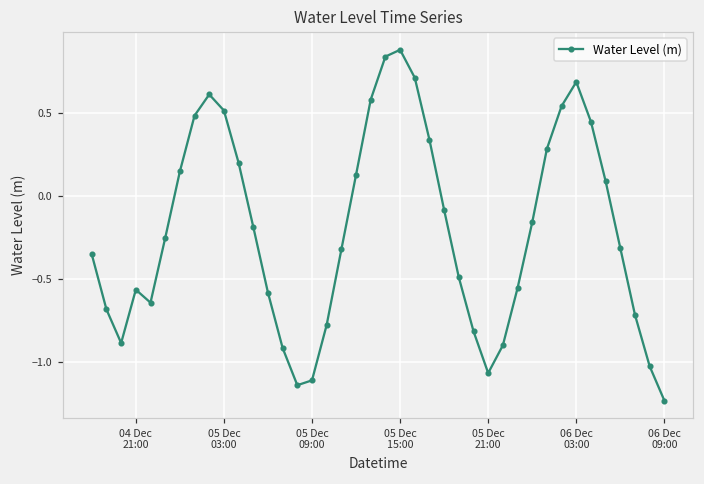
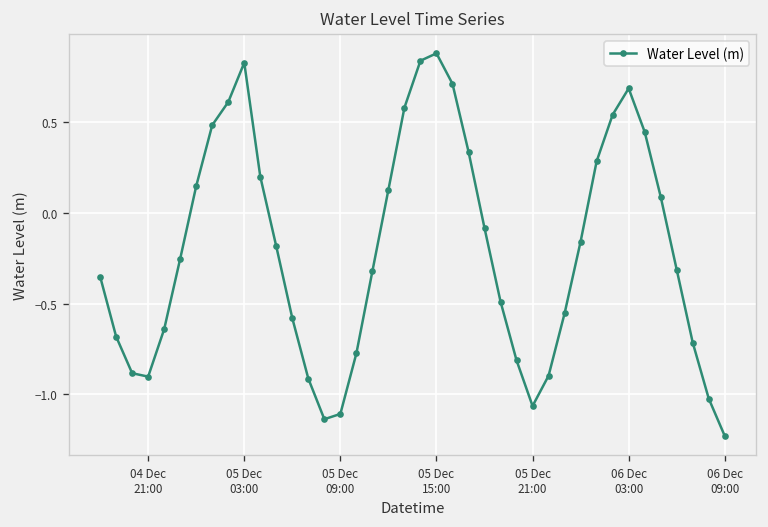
04 Dec 21:00: -0.56 -> -0.90
05 Dec 03:00: 0.51 -> 0.83
